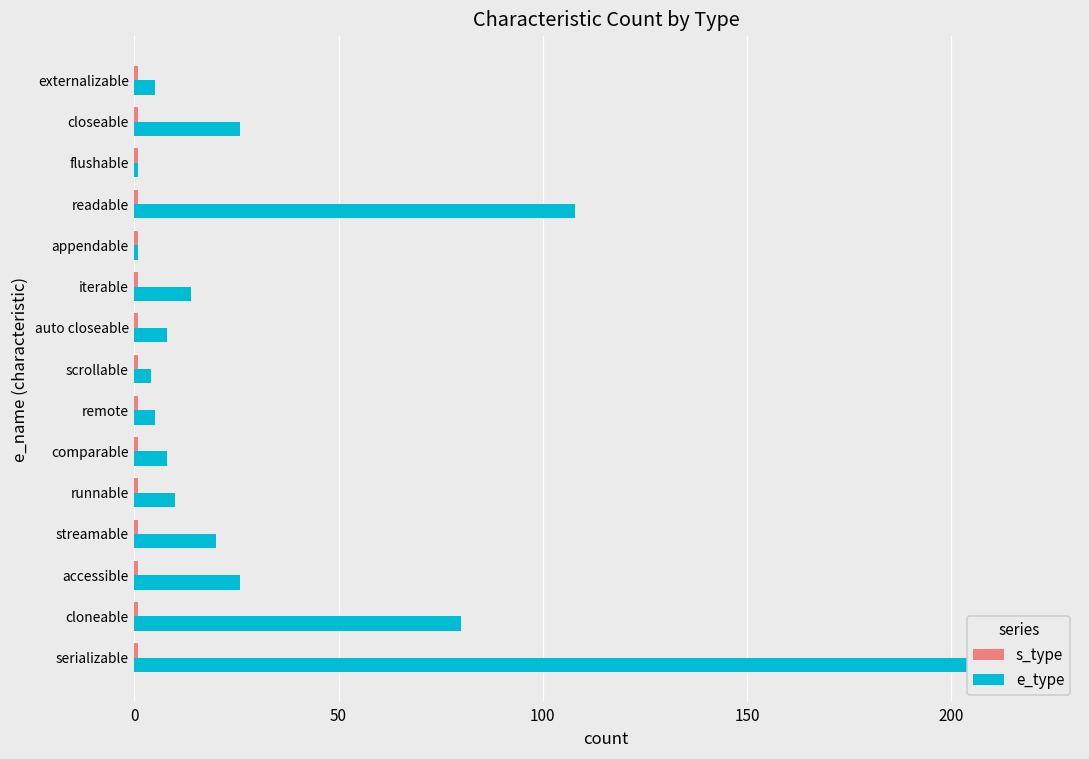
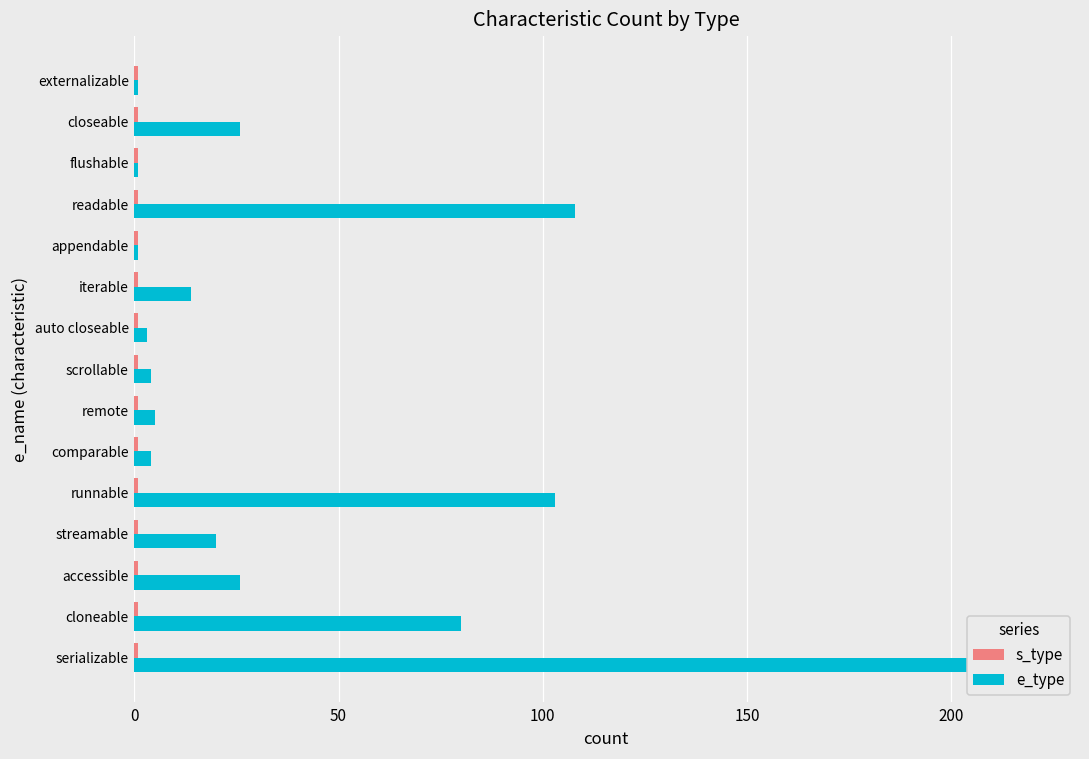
e_type, externalizable: 5 -> 1
e_type, auto closeable: 8 -> 3
e_type, comparable: 8 -> 4
e_type, runnable: 10 -> 103
